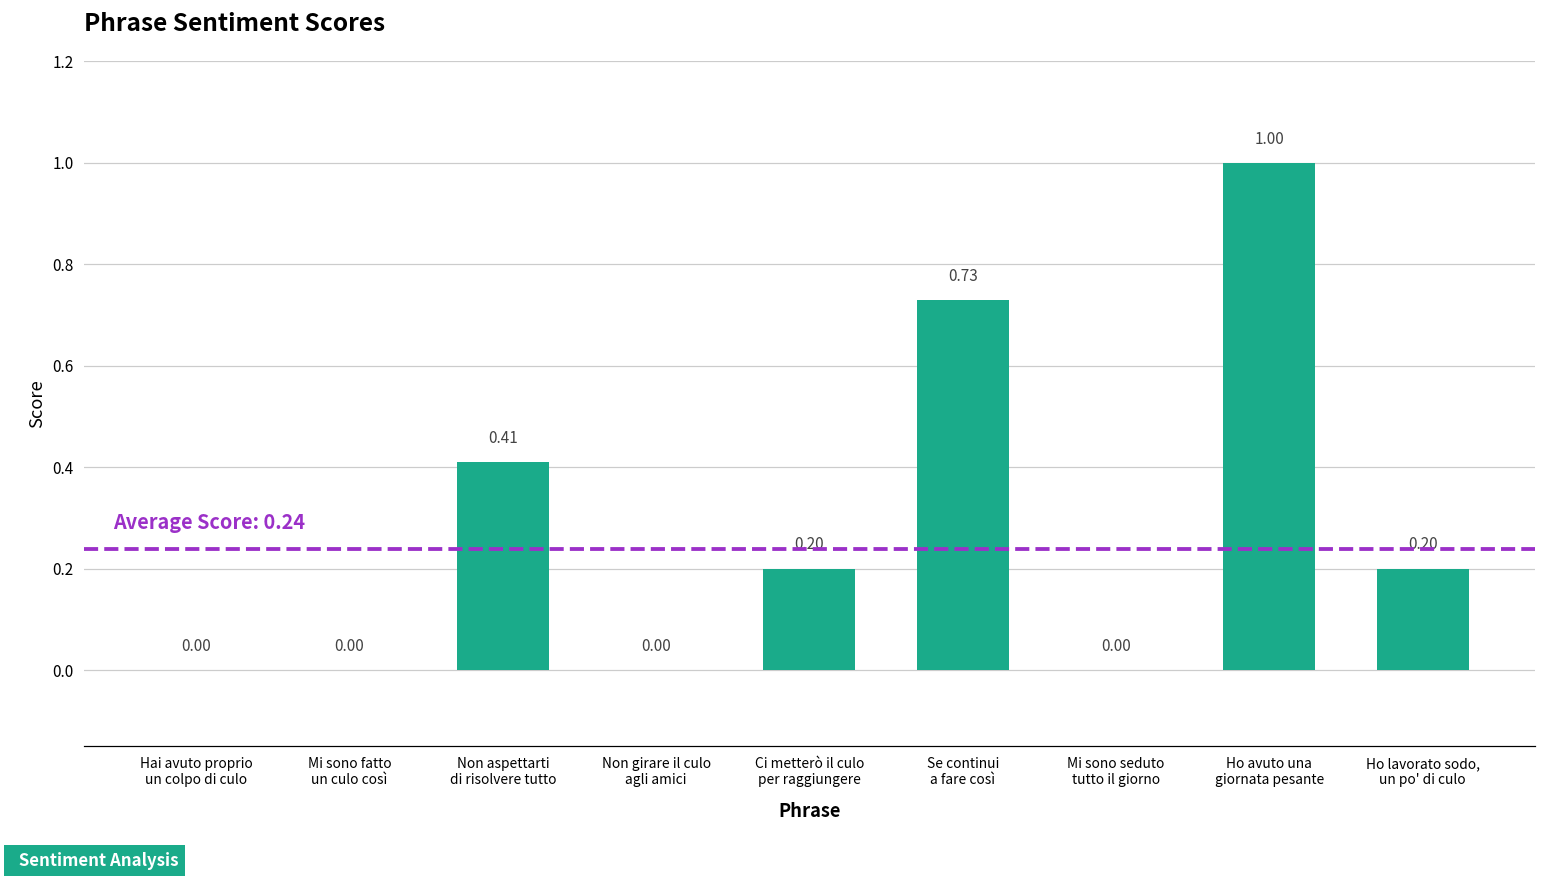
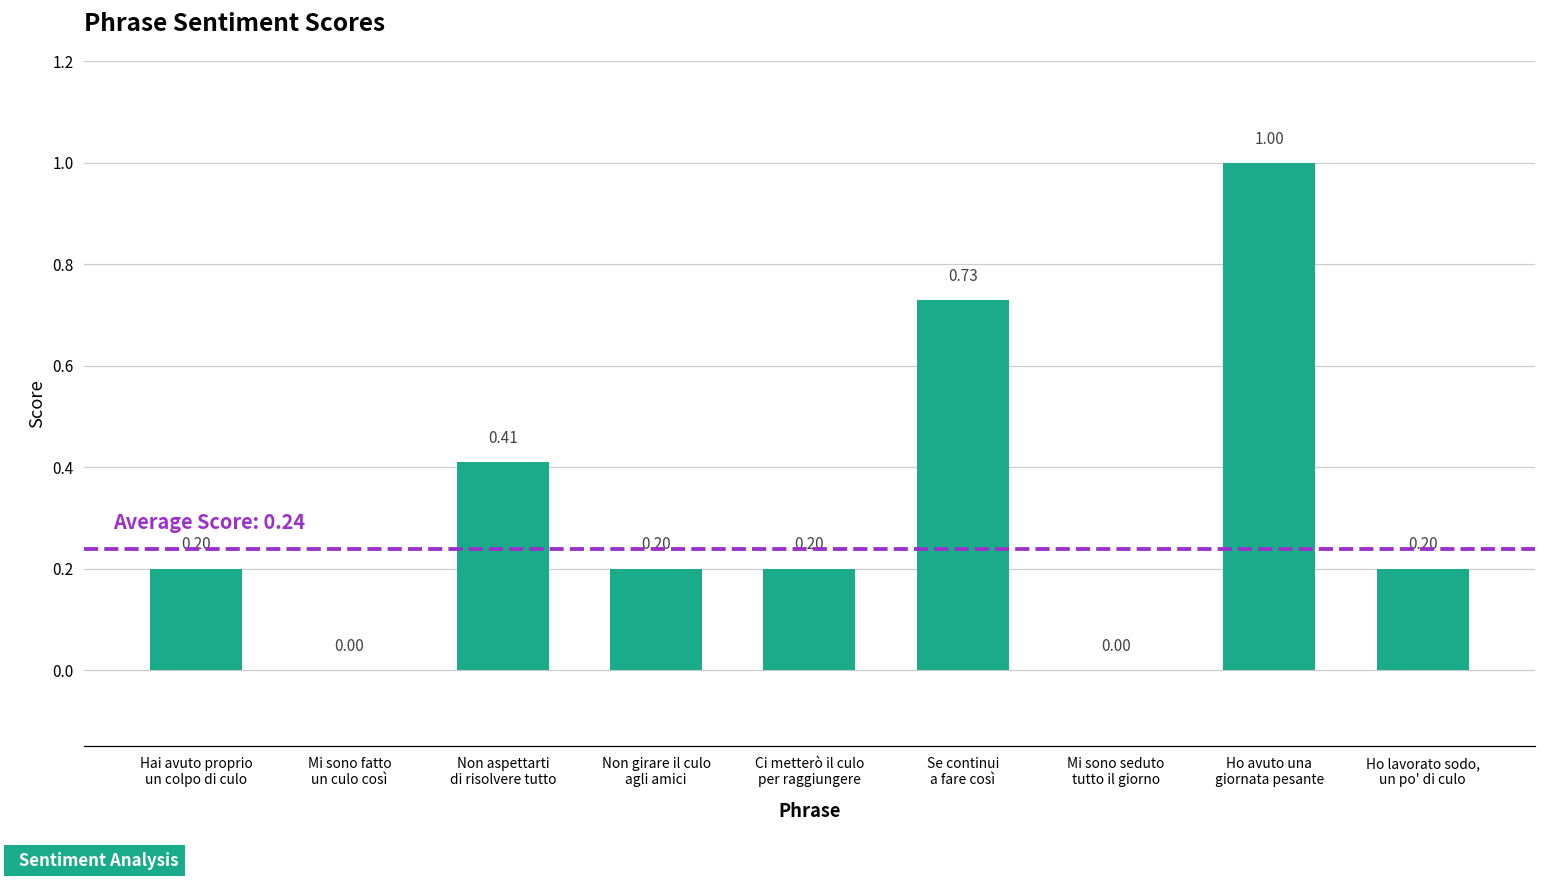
Hai avuto proprio un colpo di culo: 0.00 -> 0.20
Non girare il culo agli amici: 0.00 -> 0.20
